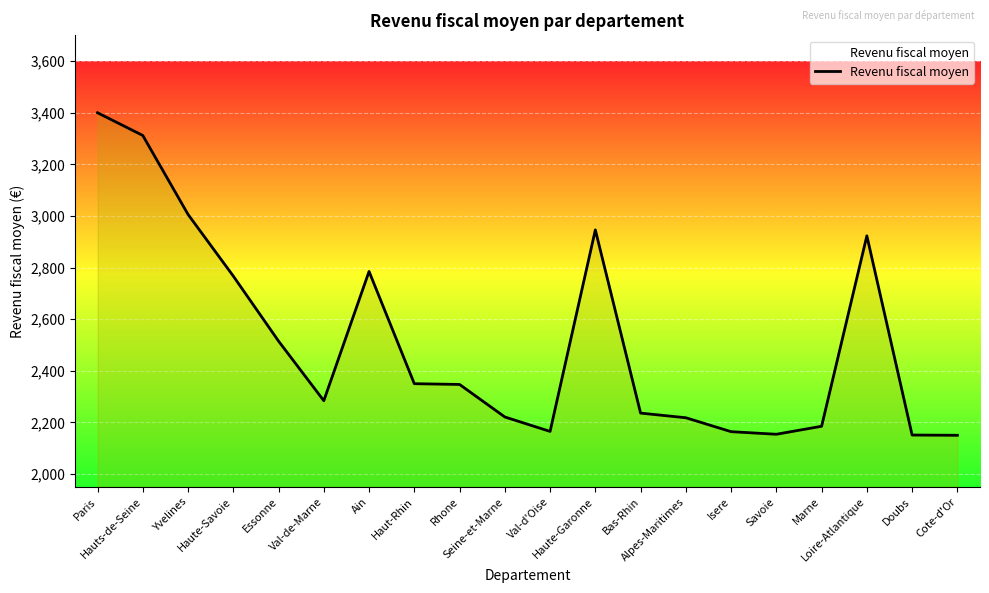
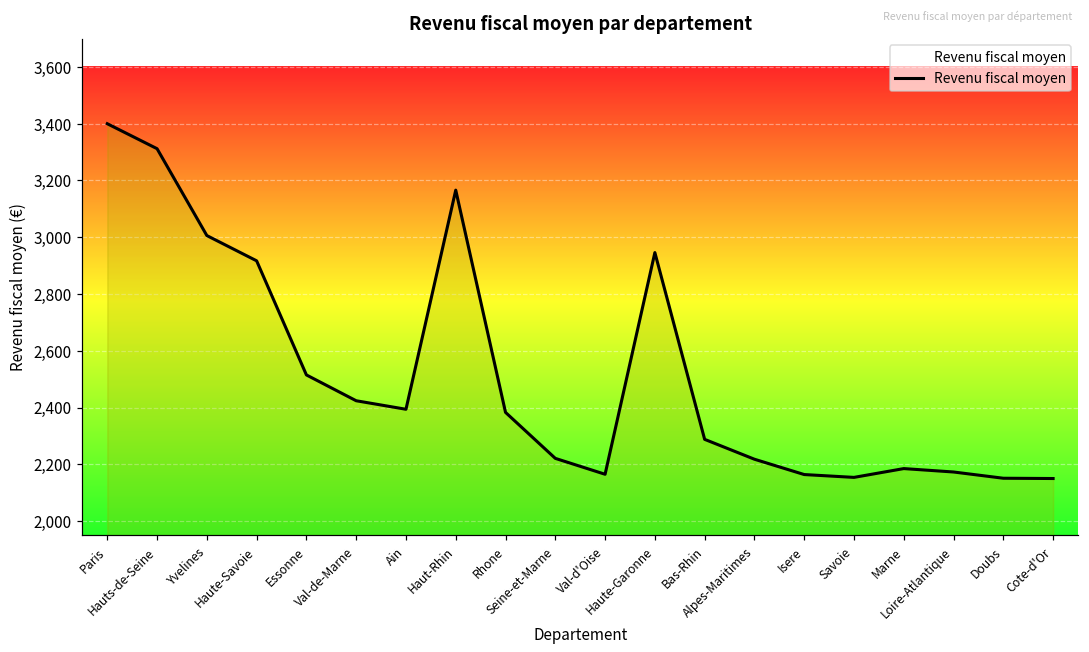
Haute-Savoie: 2,770 -> 2,920
Val-de-Marne: 2,280 -> 2,420
Ain: 2,790 -> 2,390
Haut-Rhin: 2,350 -> 3,170
Rhone: 2,350 -> 2,380
Bas-Rhin: 2,240 -> 2,290
Loire-Atlantique: 2,920 -> 2,170
